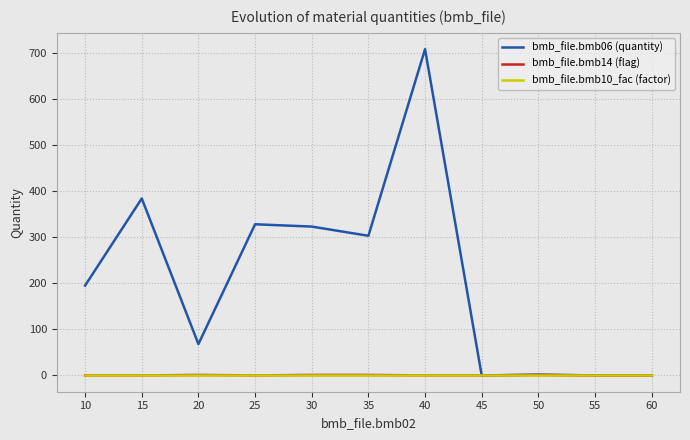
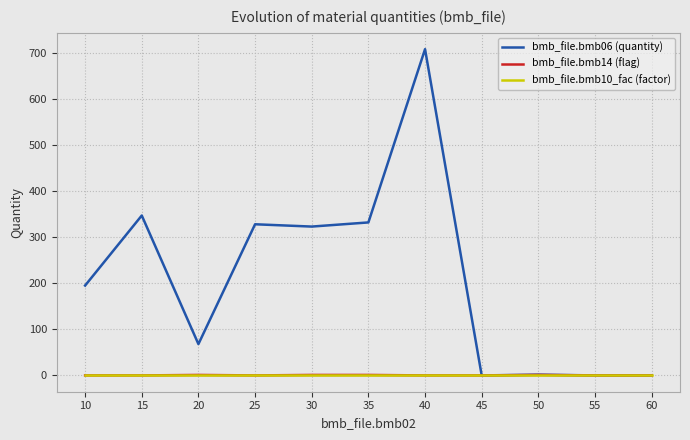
bmb_file.bmb06 (quantity), 15: 380 -> 350
bmb_file.bmb06 (quantity), 35: 300 -> 330
